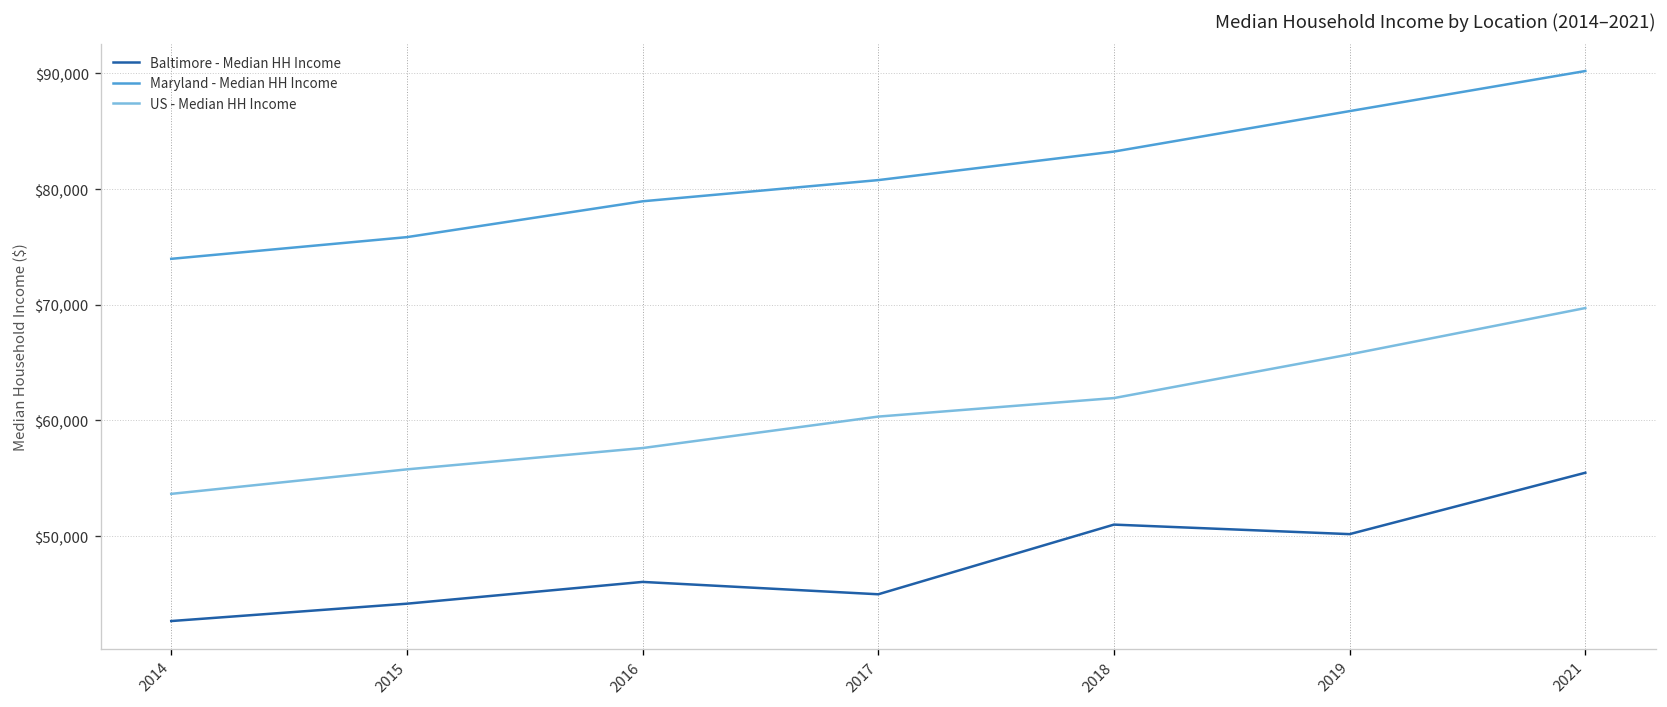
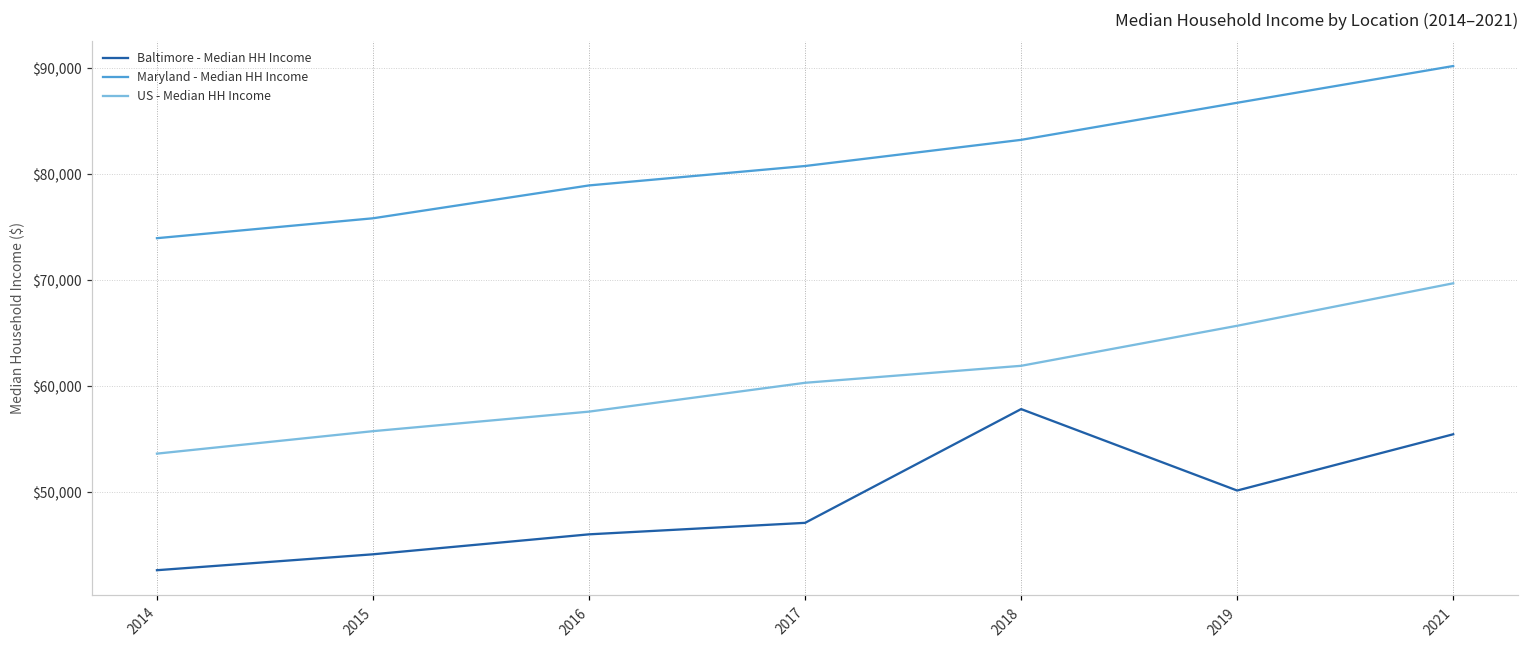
Baltimore - Median HH Income, 2017: $45,000 -> $47,000
Baltimore - Median HH Income, 2018: $51,000 -> $58,000
